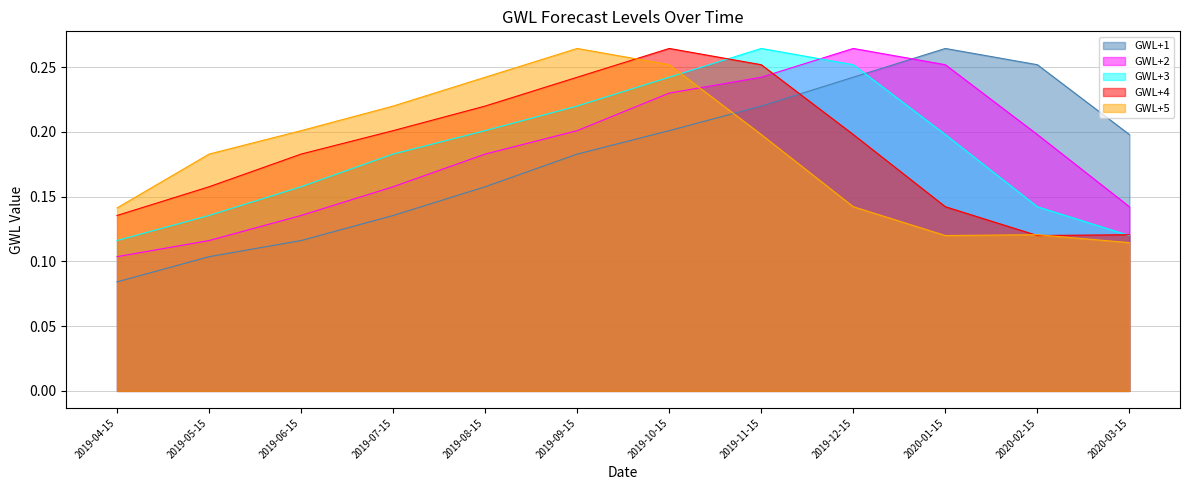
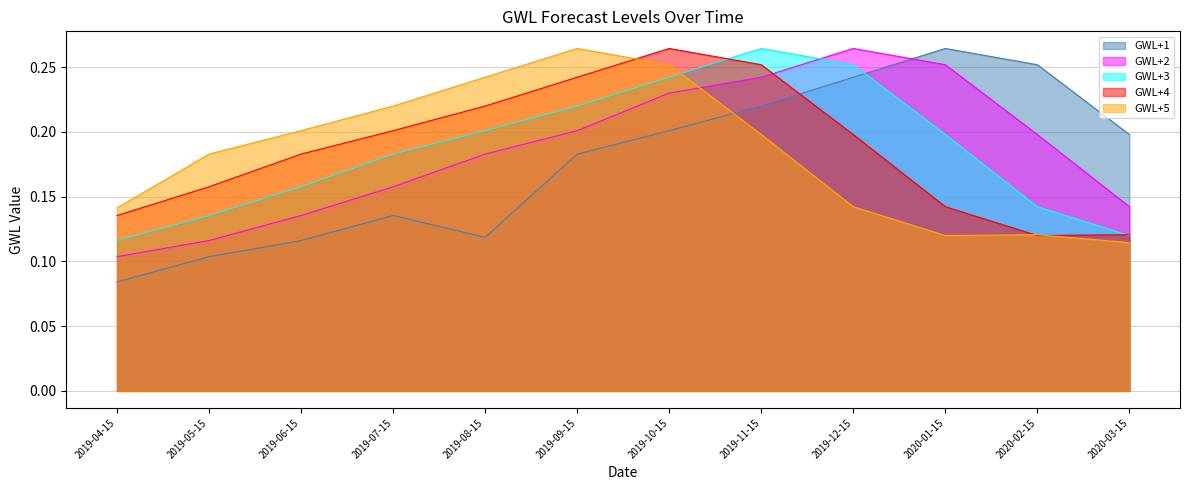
GWL+1, 2019-08-15: 0.158 -> 0.119
